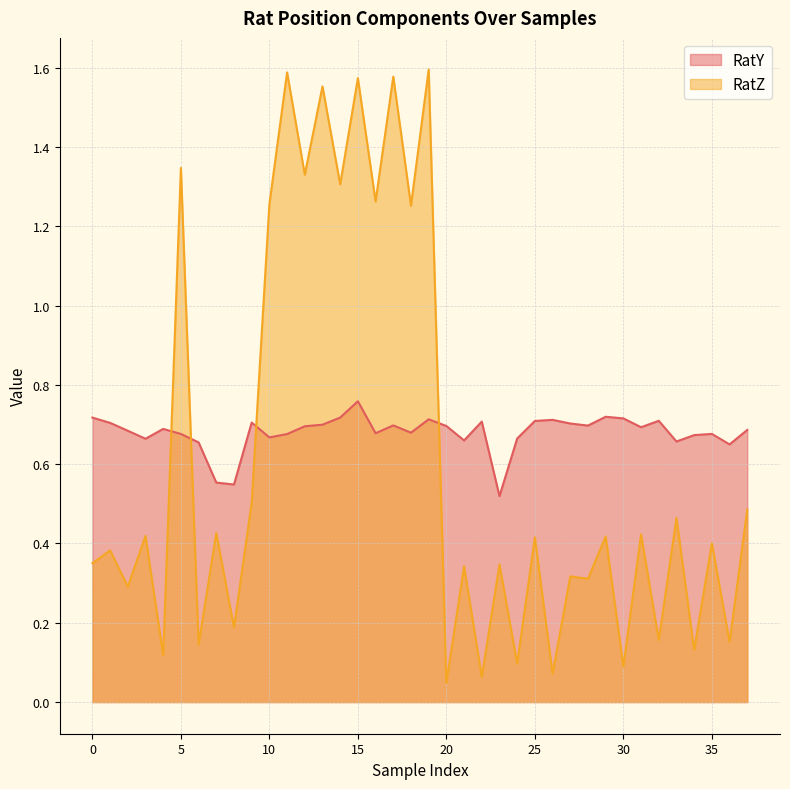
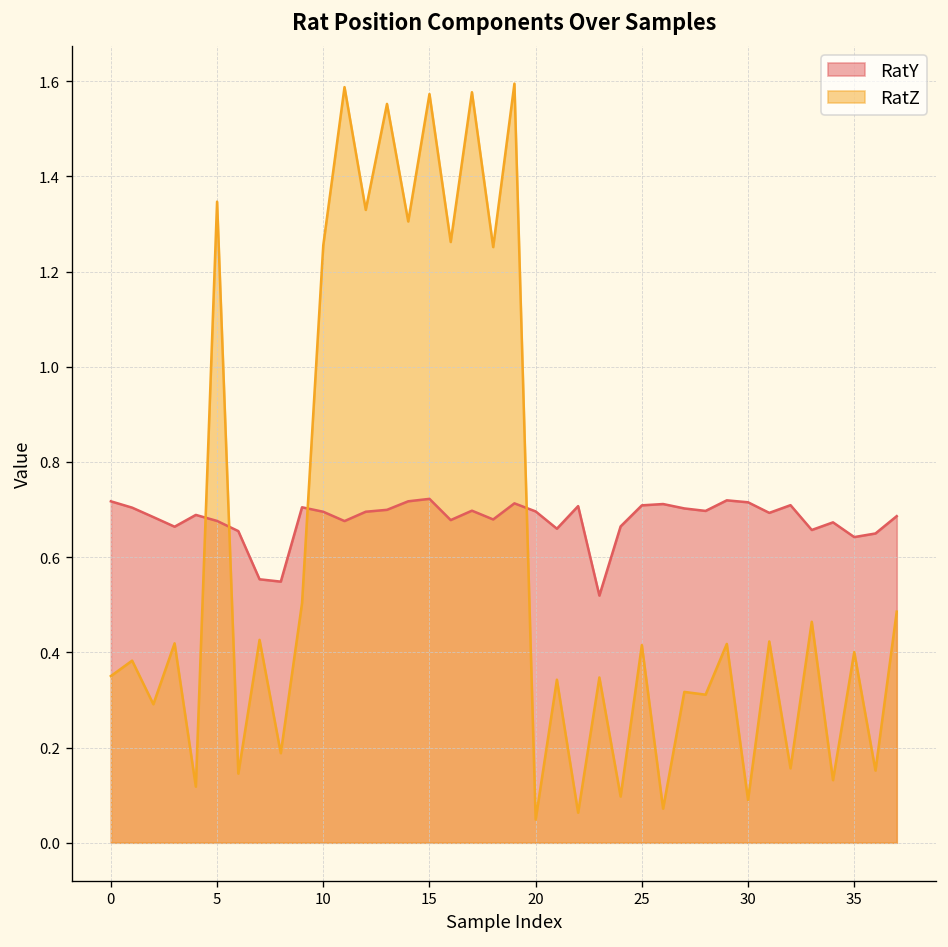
RatY, 10: 0.67 -> 0.70
RatY, 15: 0.76 -> 0.72
RatY, 35: 0.68 -> 0.64
